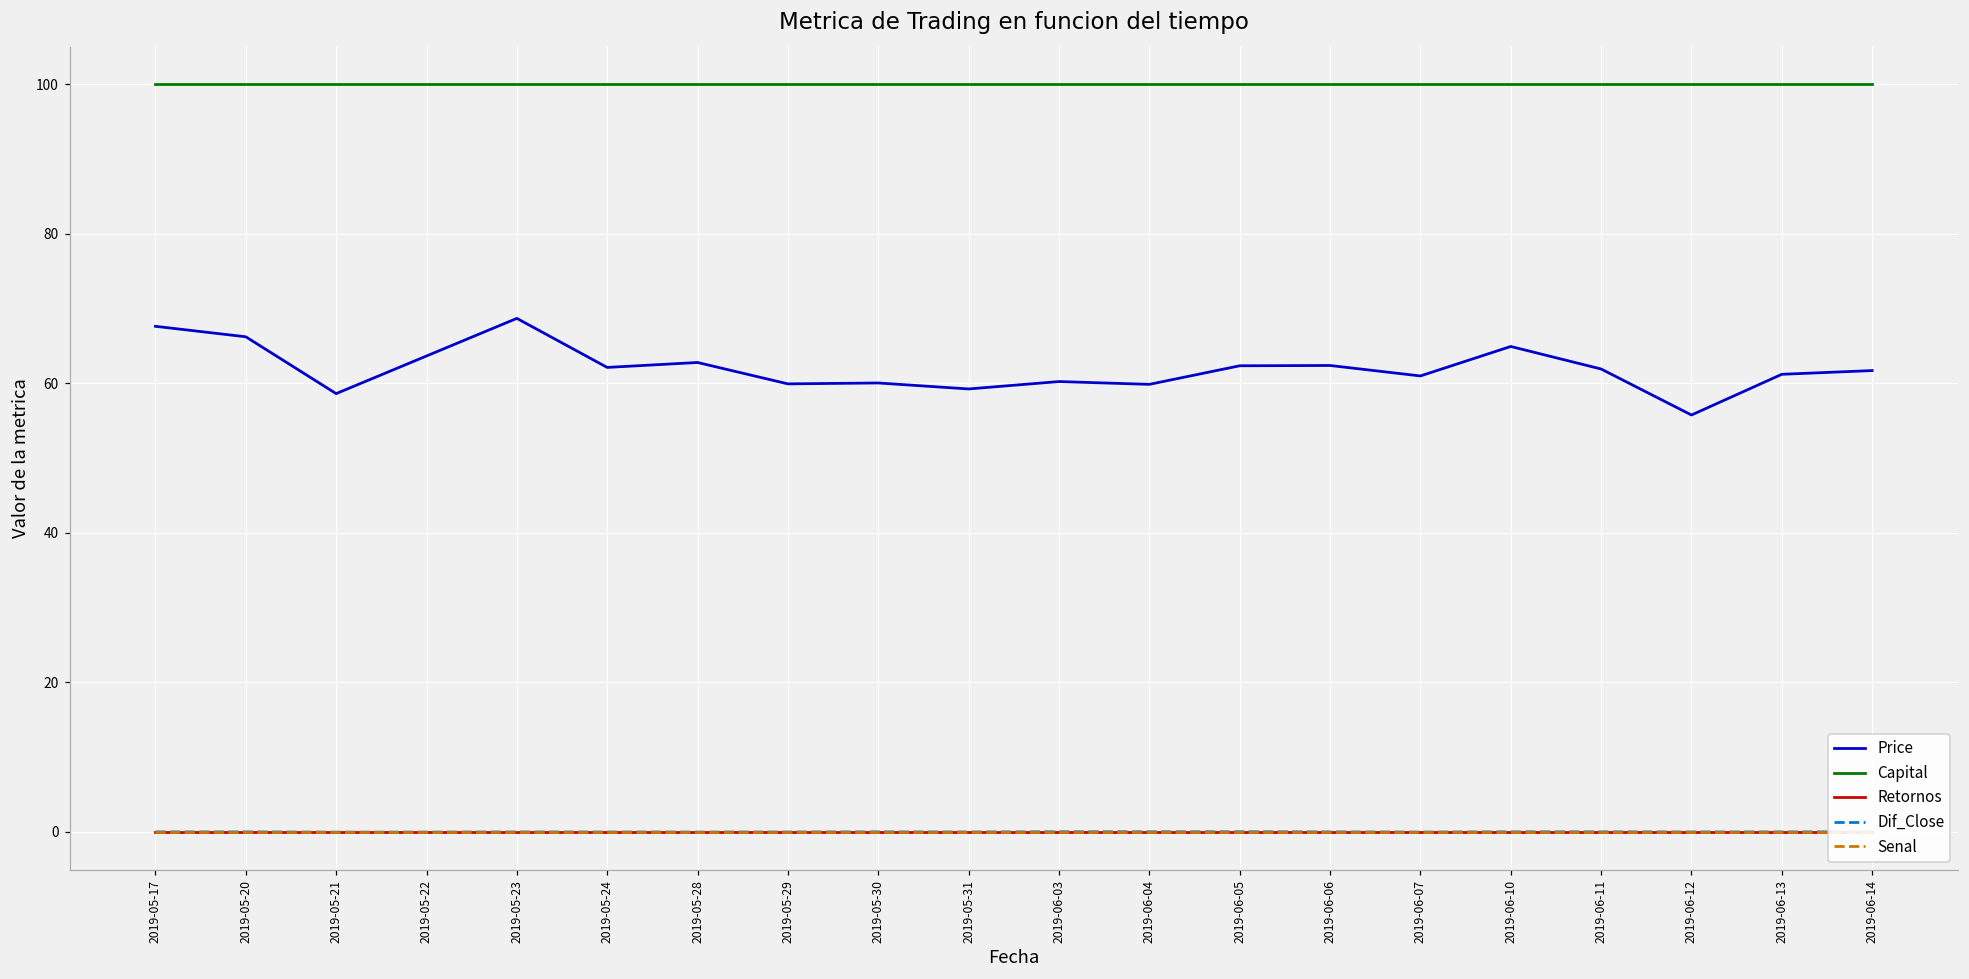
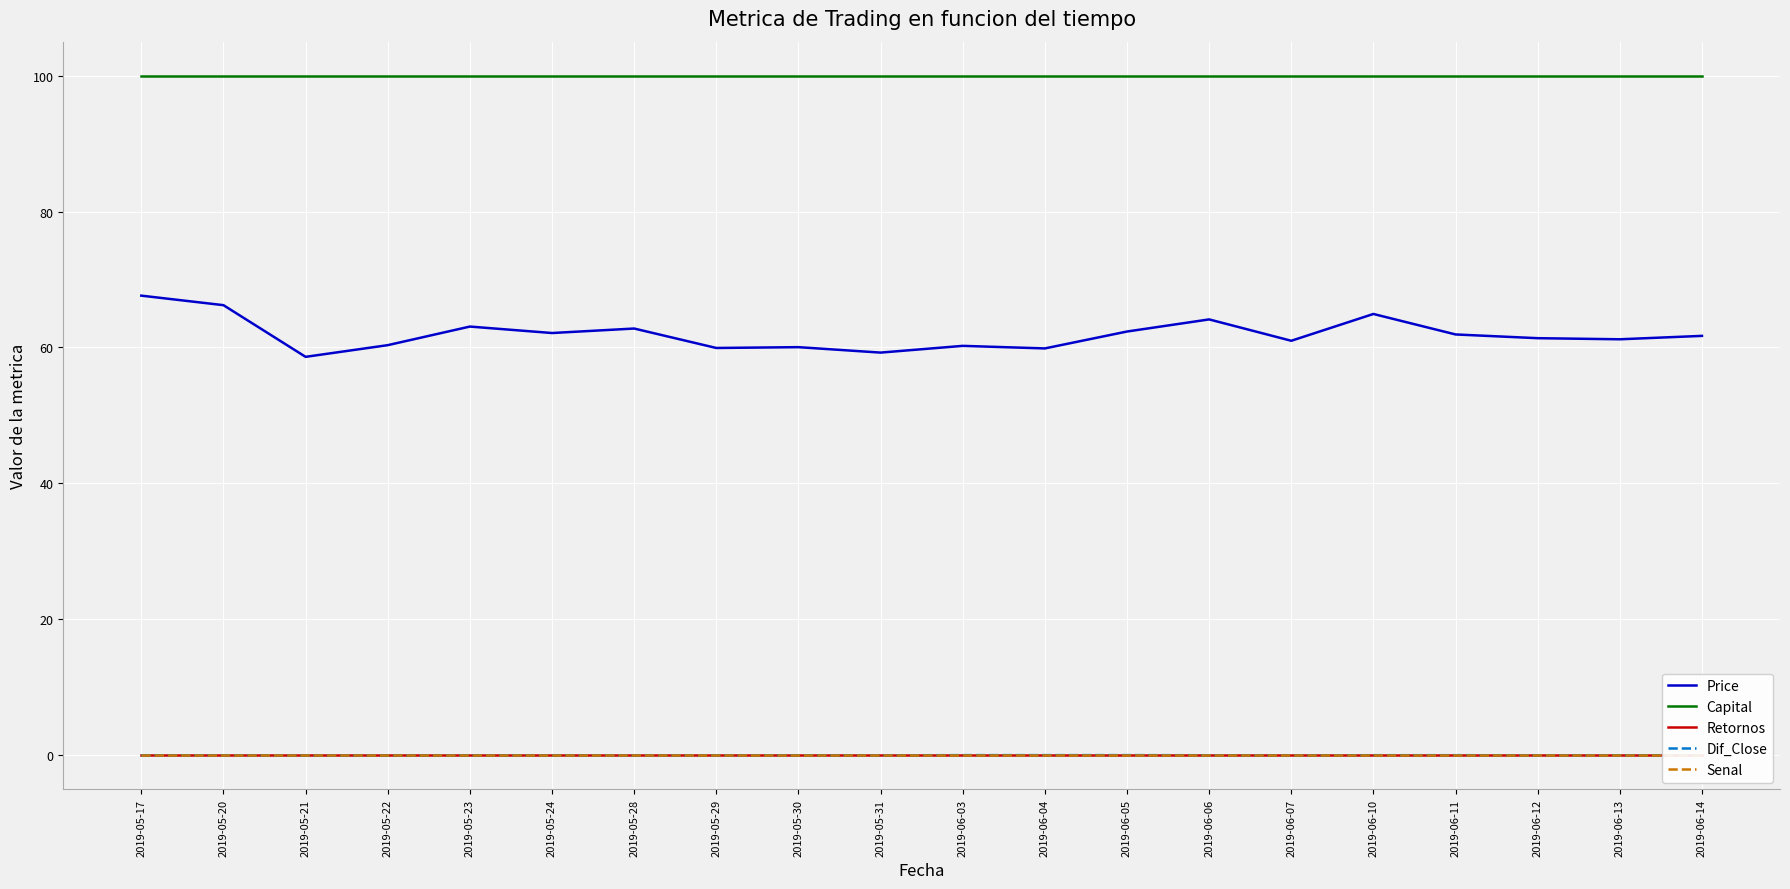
Price, 2019-05-22: 64 -> 60
Price, 2019-05-23: 69 -> 63
Price, 2019-06-06: 62 -> 64
Price, 2019-06-12: 56 -> 61
